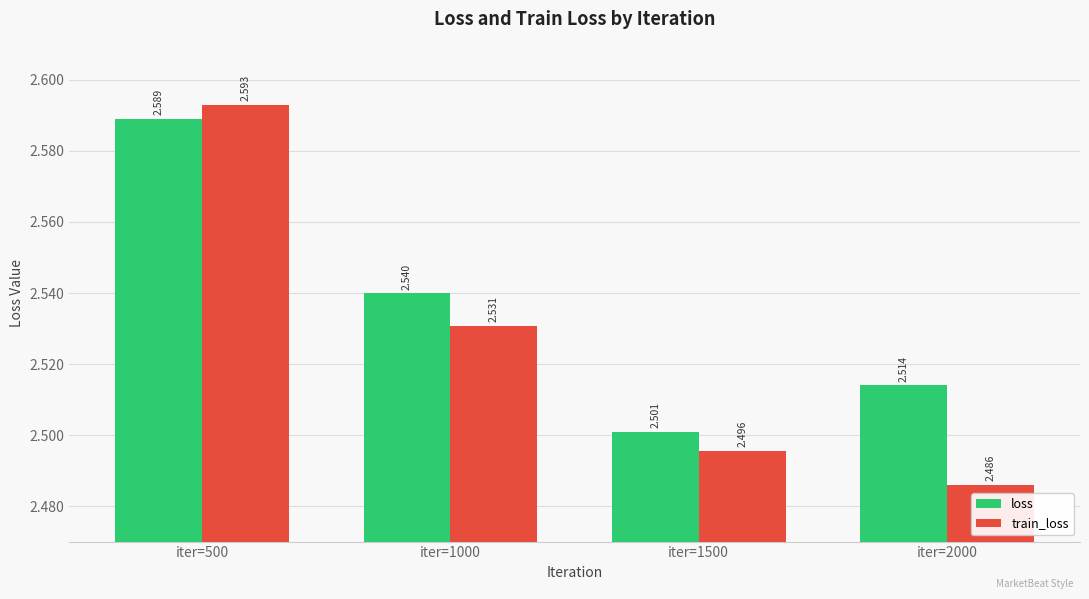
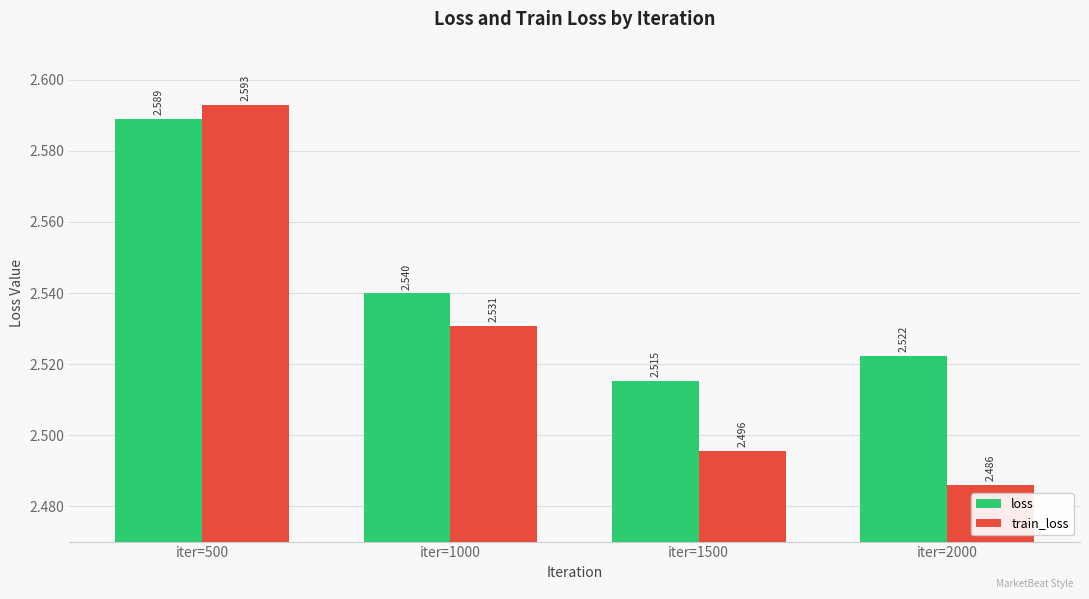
loss, iter=1500: 2.501 -> 2.515
loss, iter=2000: 2.514 -> 2.522
